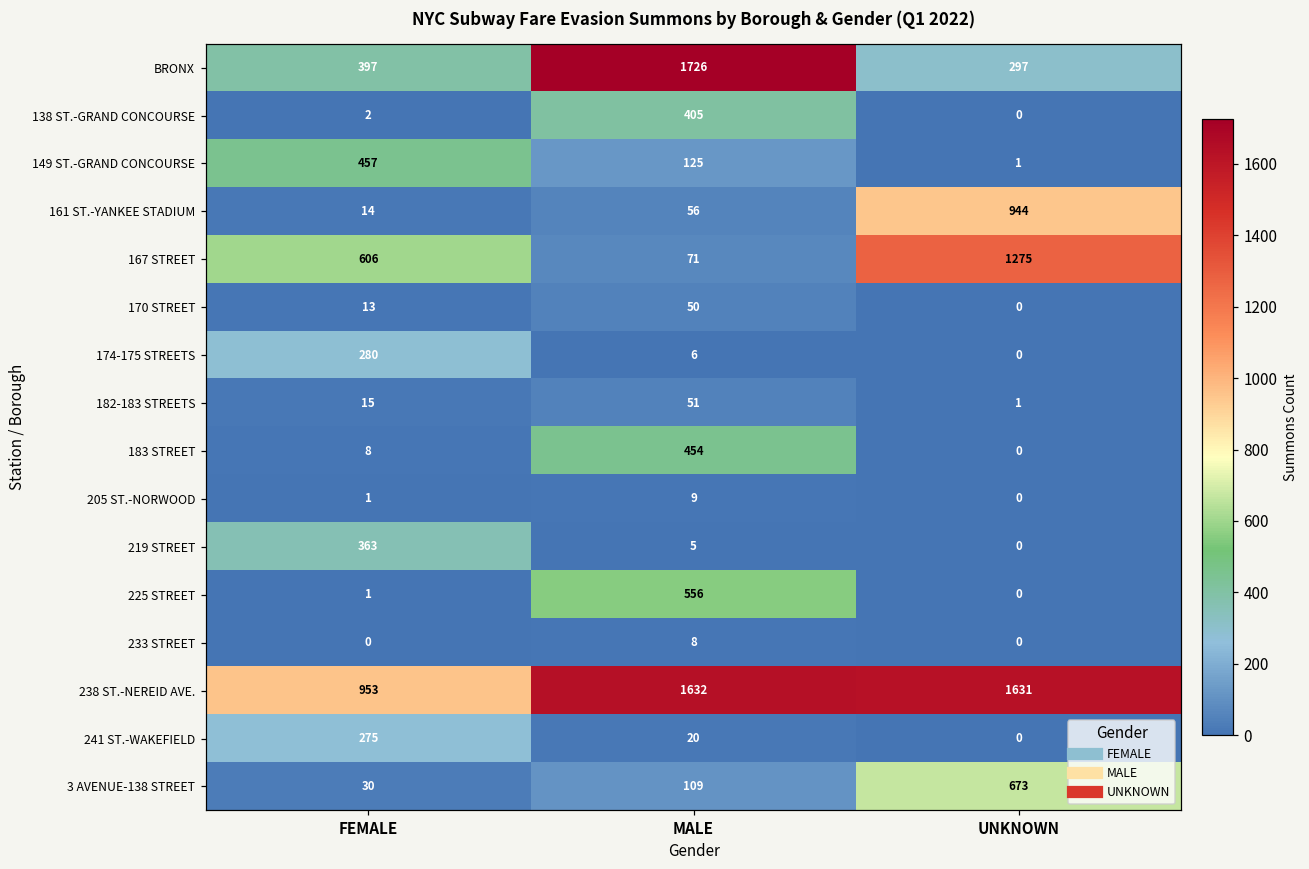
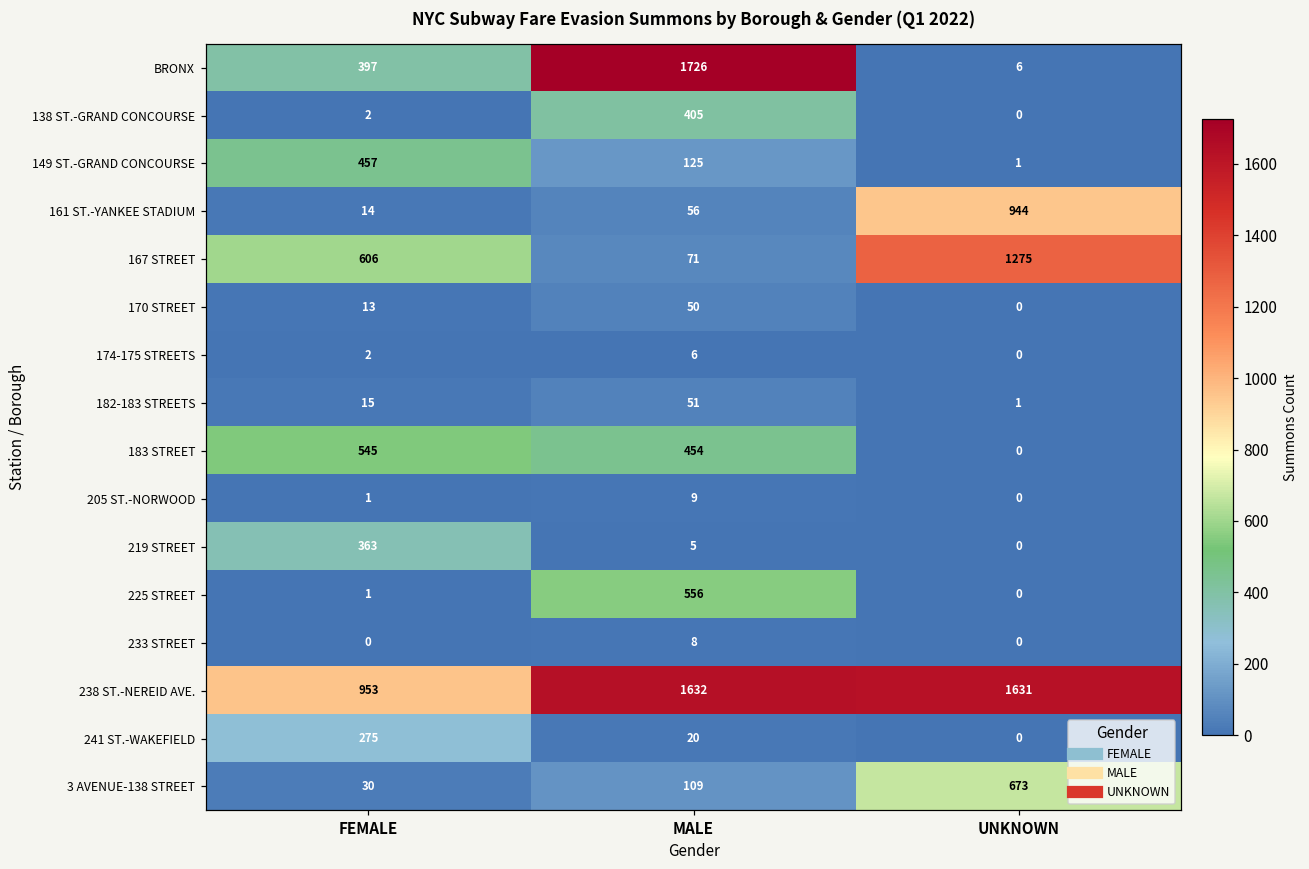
BRONX, UNKNOWN: 297 -> 6
174-175 STREETS, FEMALE: 280 -> 2
183 STREET, FEMALE: 8 -> 545
